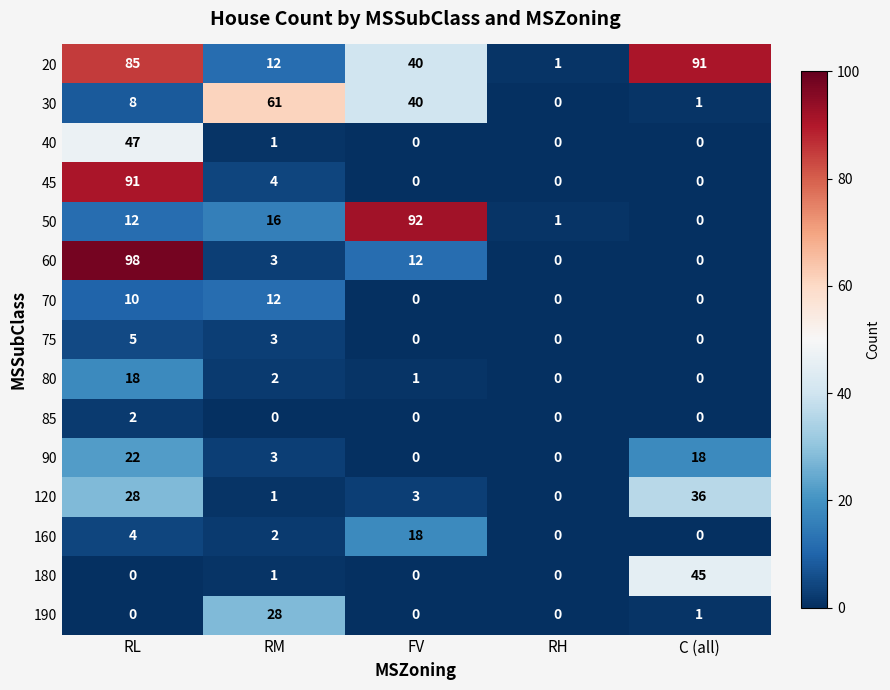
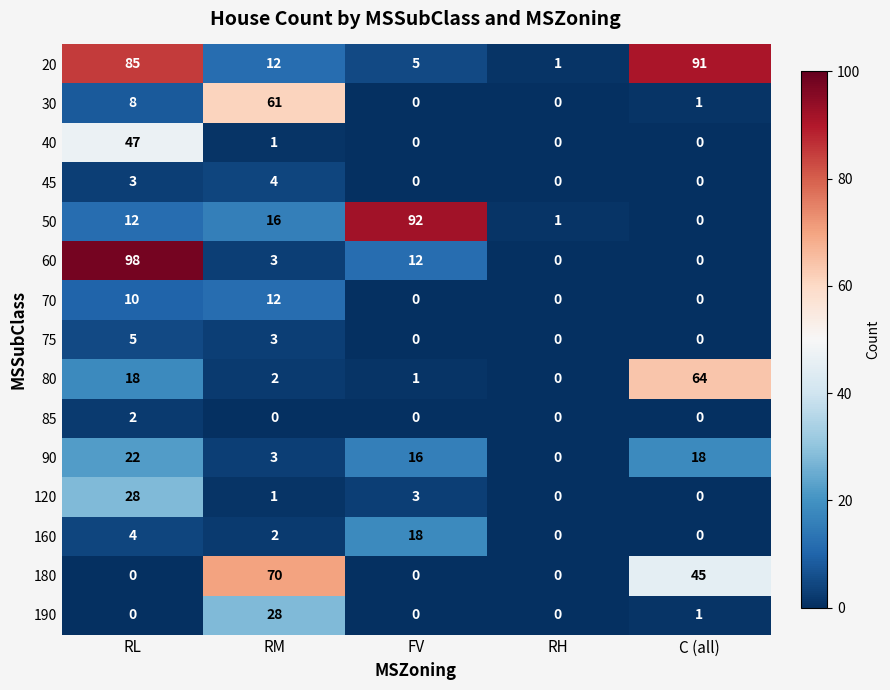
20, FV: 40 -> 5
30, FV: 40 -> 0
45, RL: 91 -> 3
80, C (all): 0 -> 64
90, FV: 0 -> 16
120, C (all): 36 -> 0
180, RM: 1 -> 70
